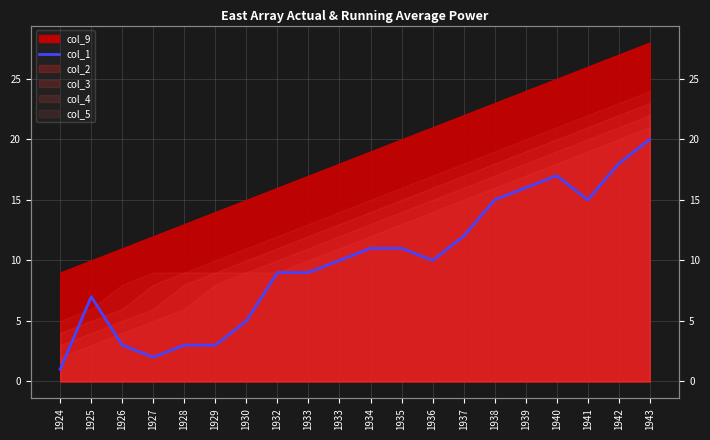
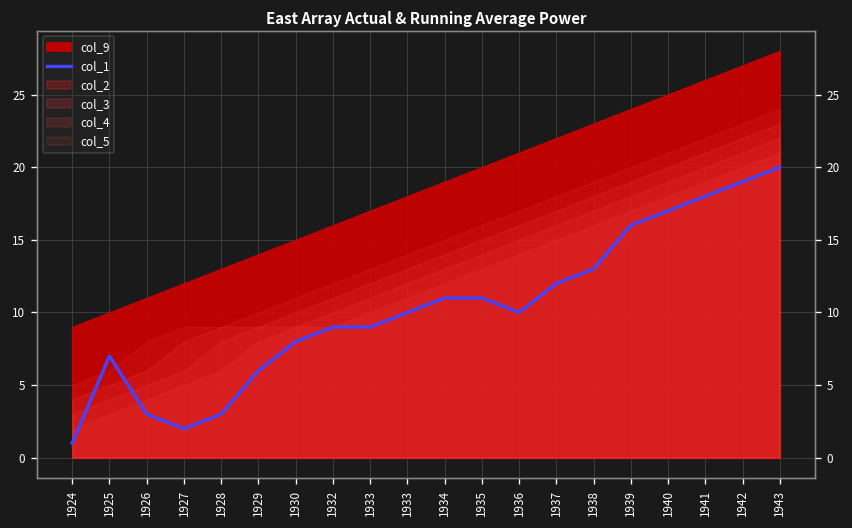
col_1, 1929: 3.0 -> 6.0
col_1, 1930: 5.0 -> 8.0
col_1, 1938: 15.0 -> 13.0
col_1, 1941: 15.0 -> 18.0
col_1, 1942: 18.0 -> 19.0
